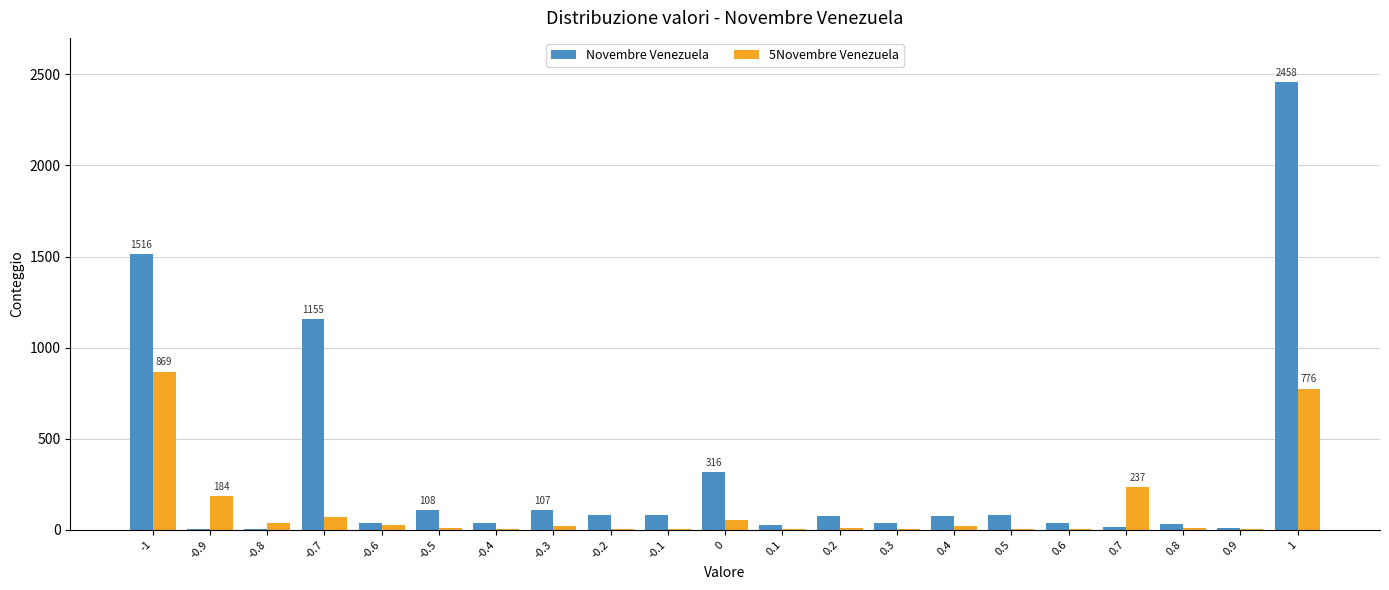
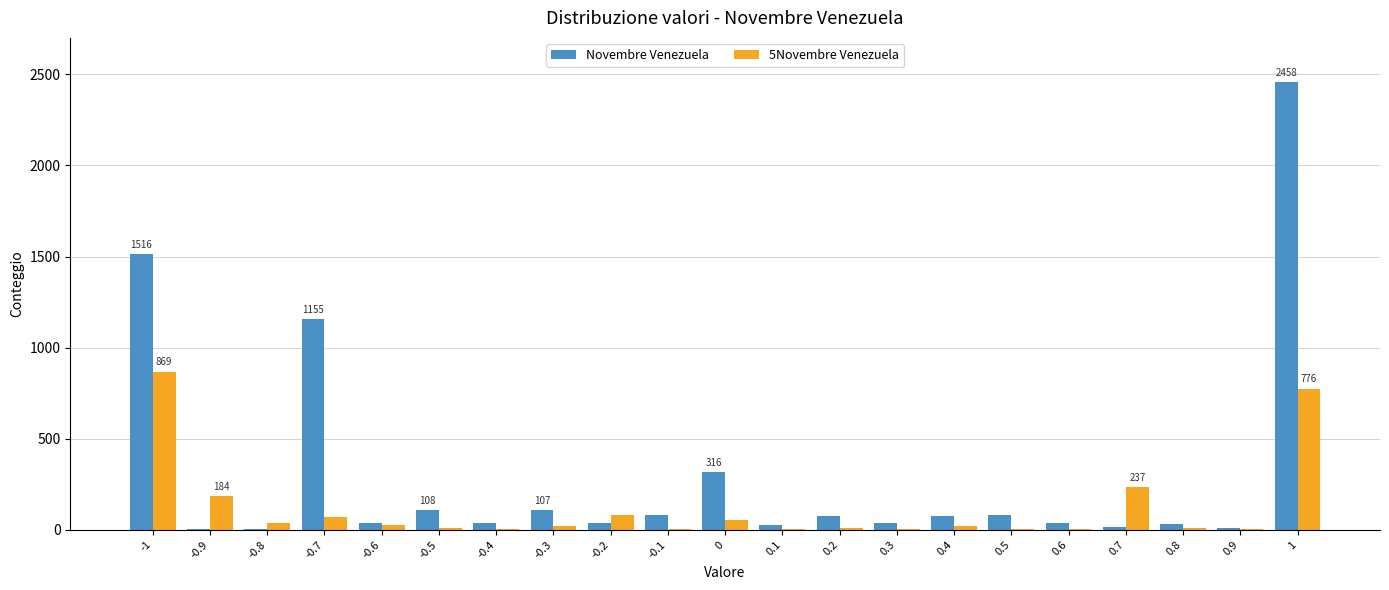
Novembre Venezuela, -0.2: 80 -> 40
5Novembre Venezuela, -0.2: 10 -> 80
